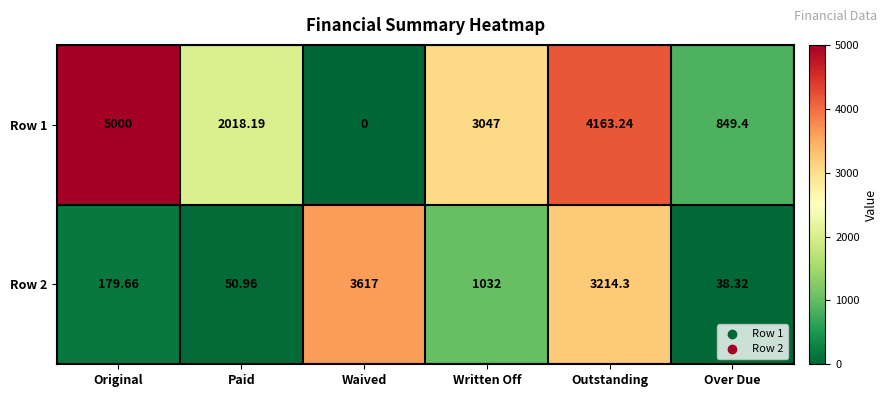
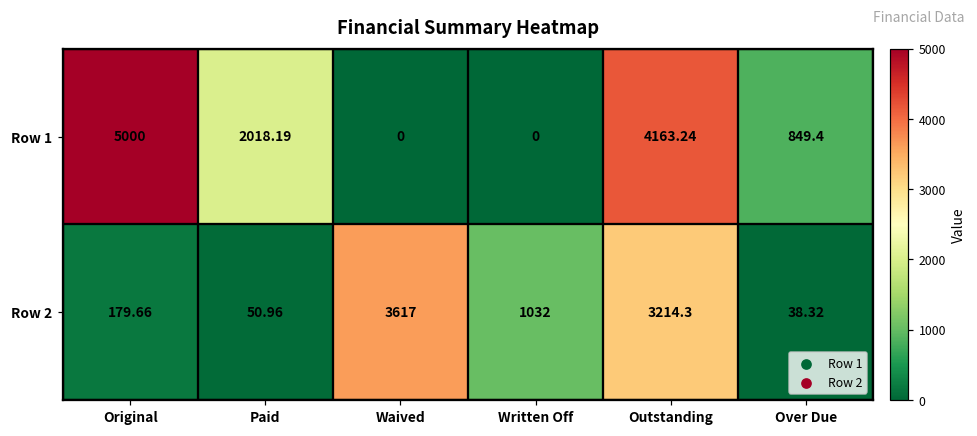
Row 1, Written Off: 3047 -> 0
